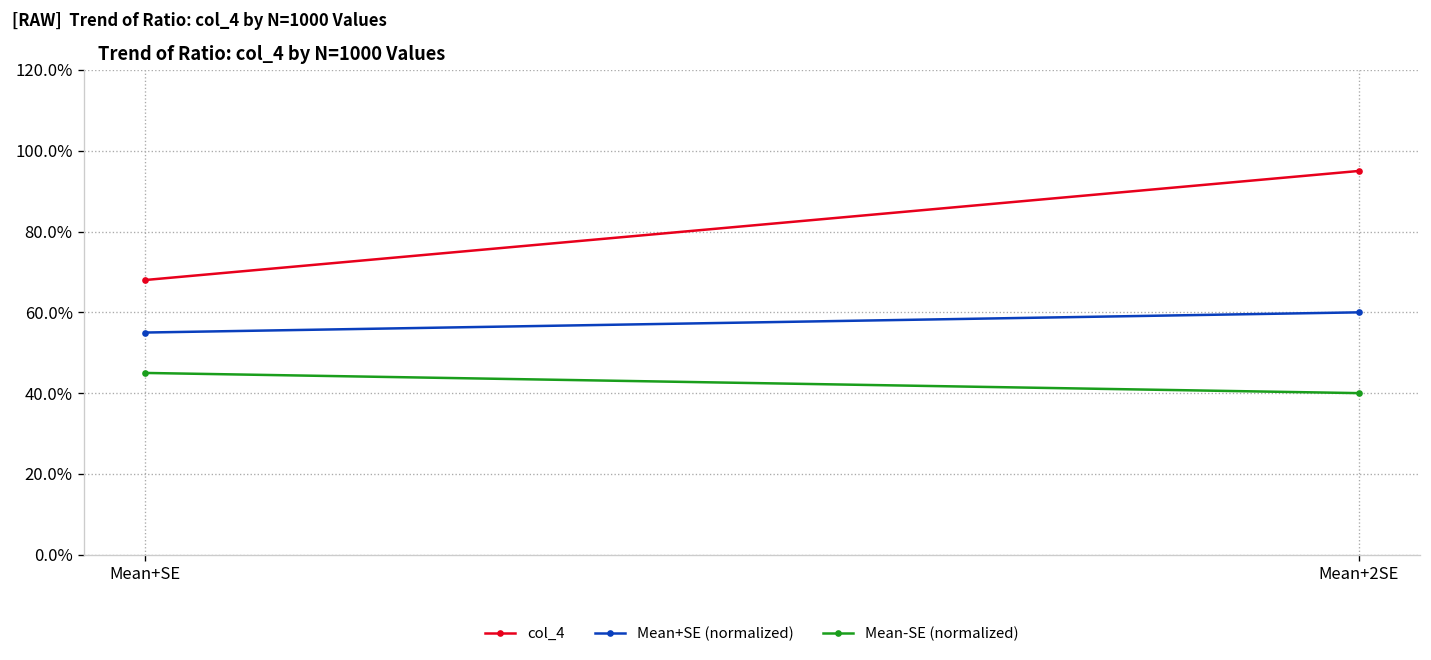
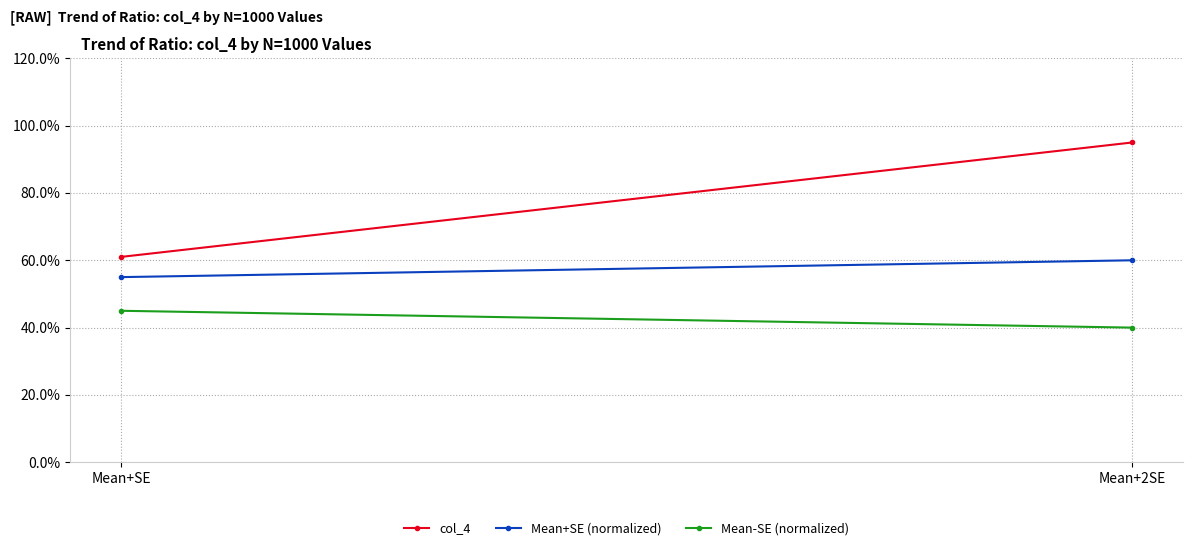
col_4, Mean+SE: 68% -> 61%
